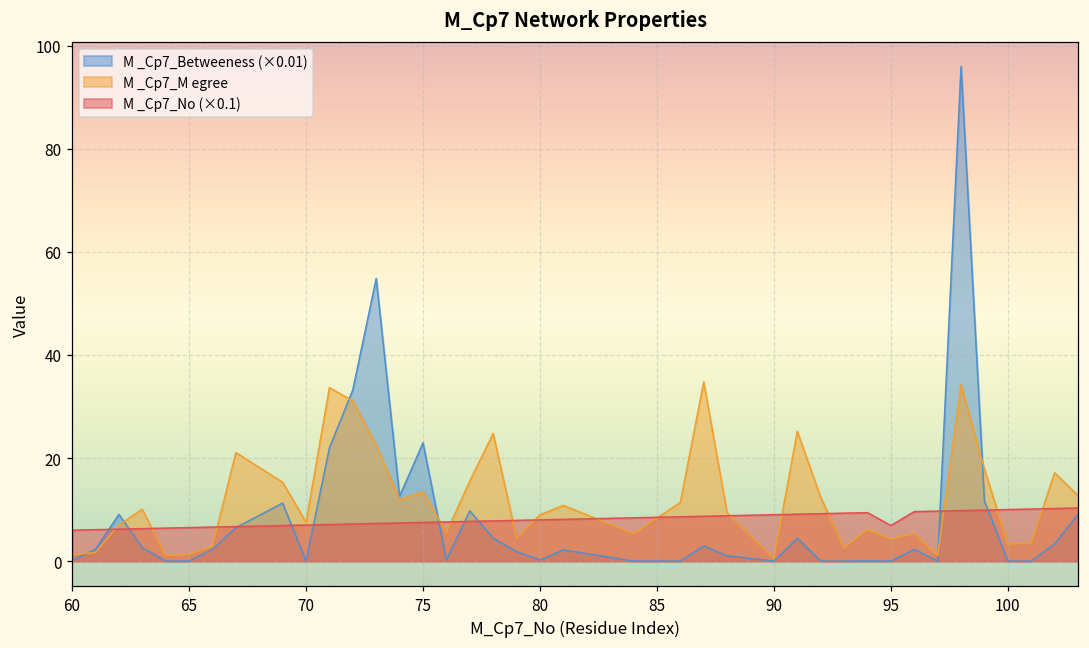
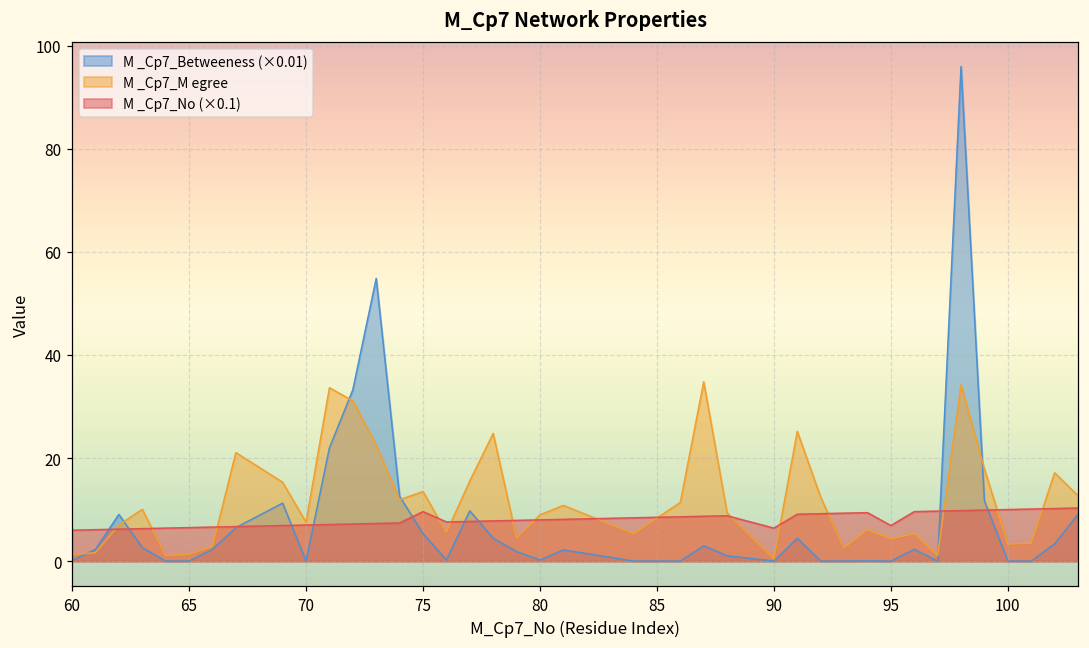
M _Cp7_Betweeness (×0.01), 75: 23 -> 5
M _Cp7_No (×0.1), 75: 8 -> 10
M _Cp7_No (×0.1), 90: 9 -> 6
